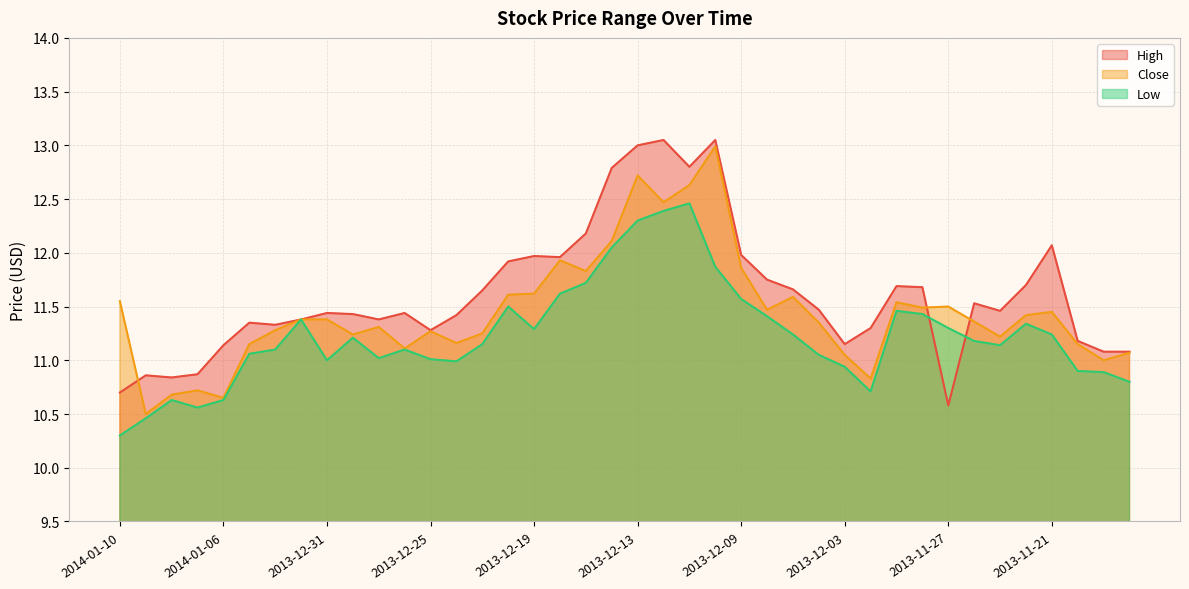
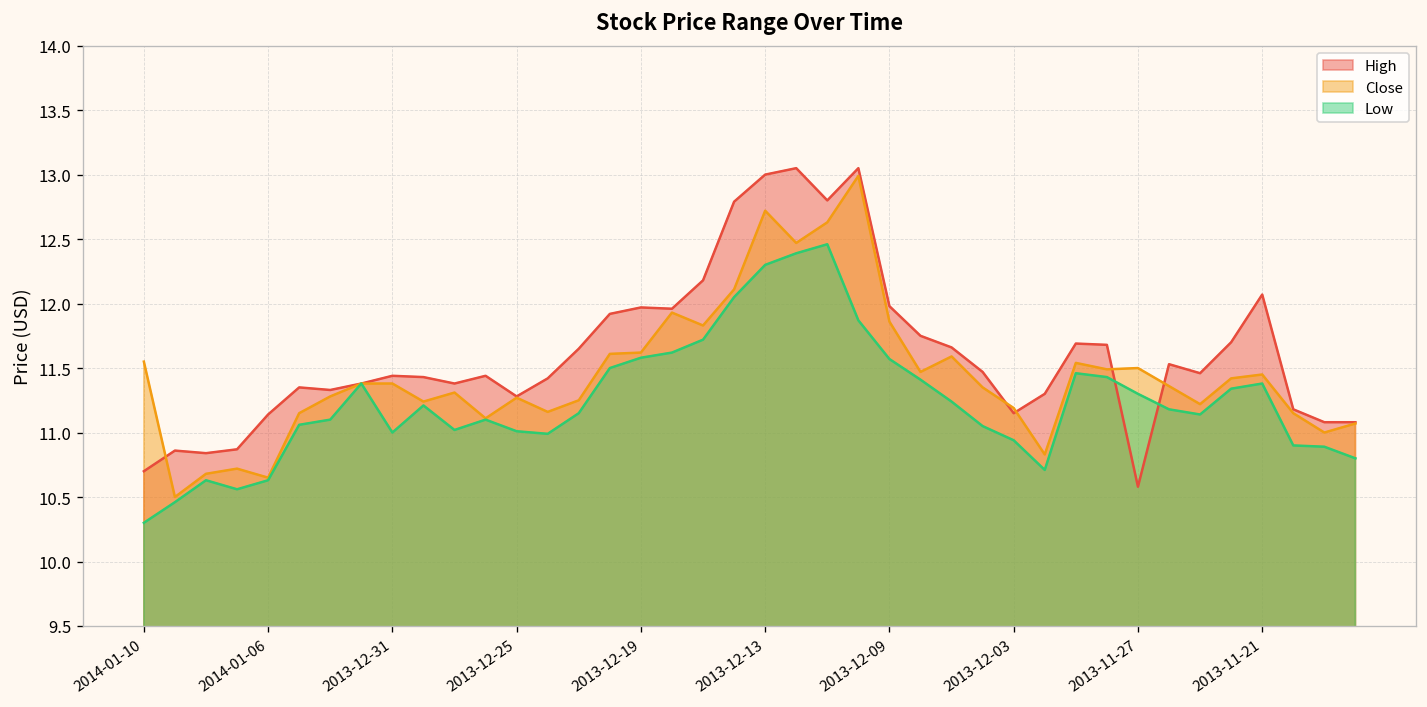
Low, 2013-12-19: 11.29 -> 11.58
Close, 2013-12-03: 11.05 -> 11.19
Low, 2013-11-21: 11.24 -> 11.38
